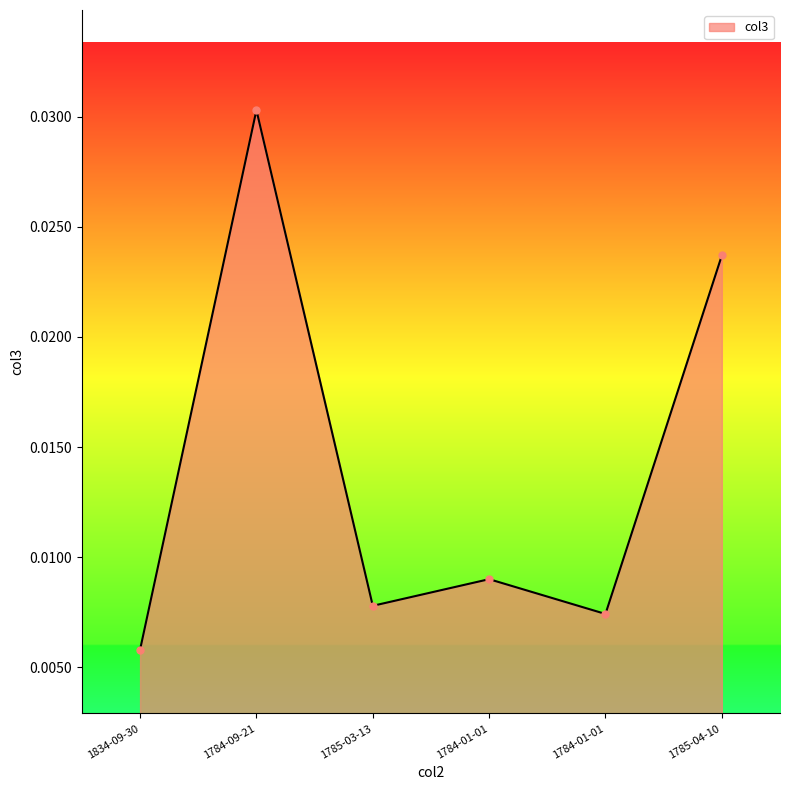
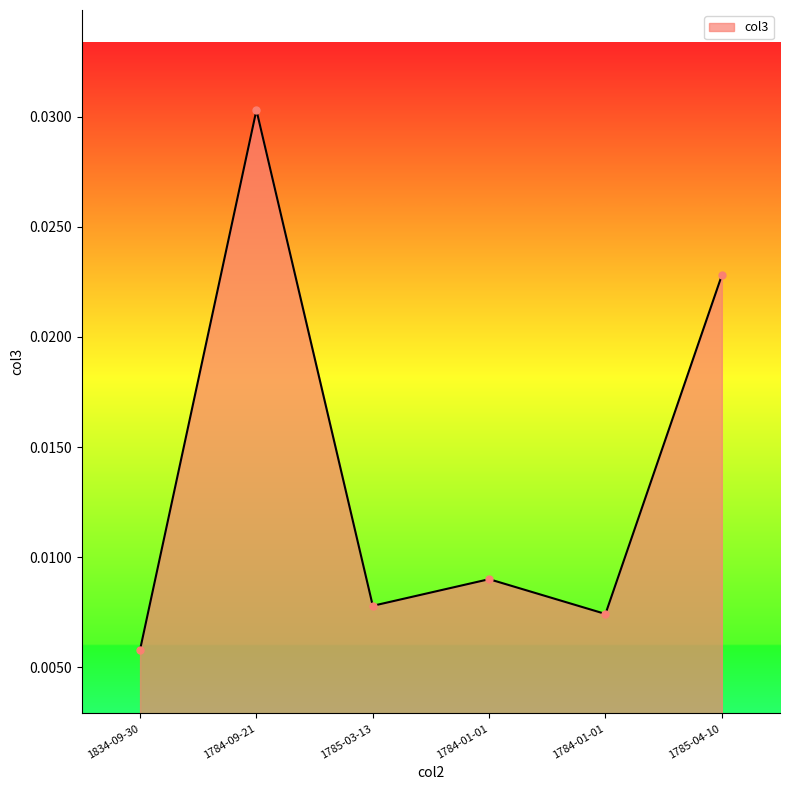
1785-04-10: 0.0237 -> 0.0228
